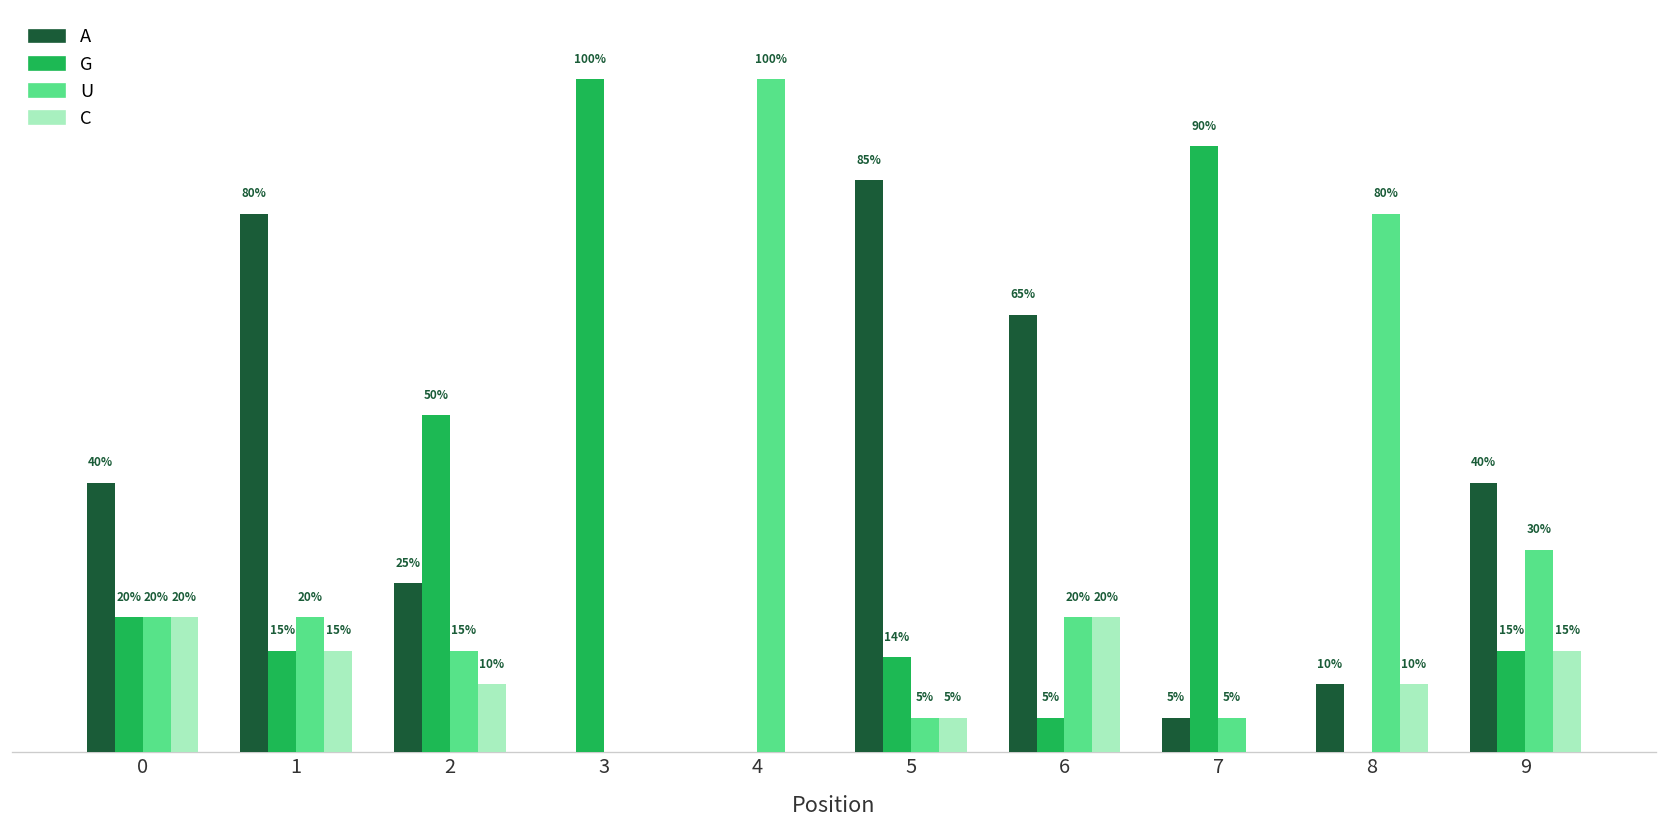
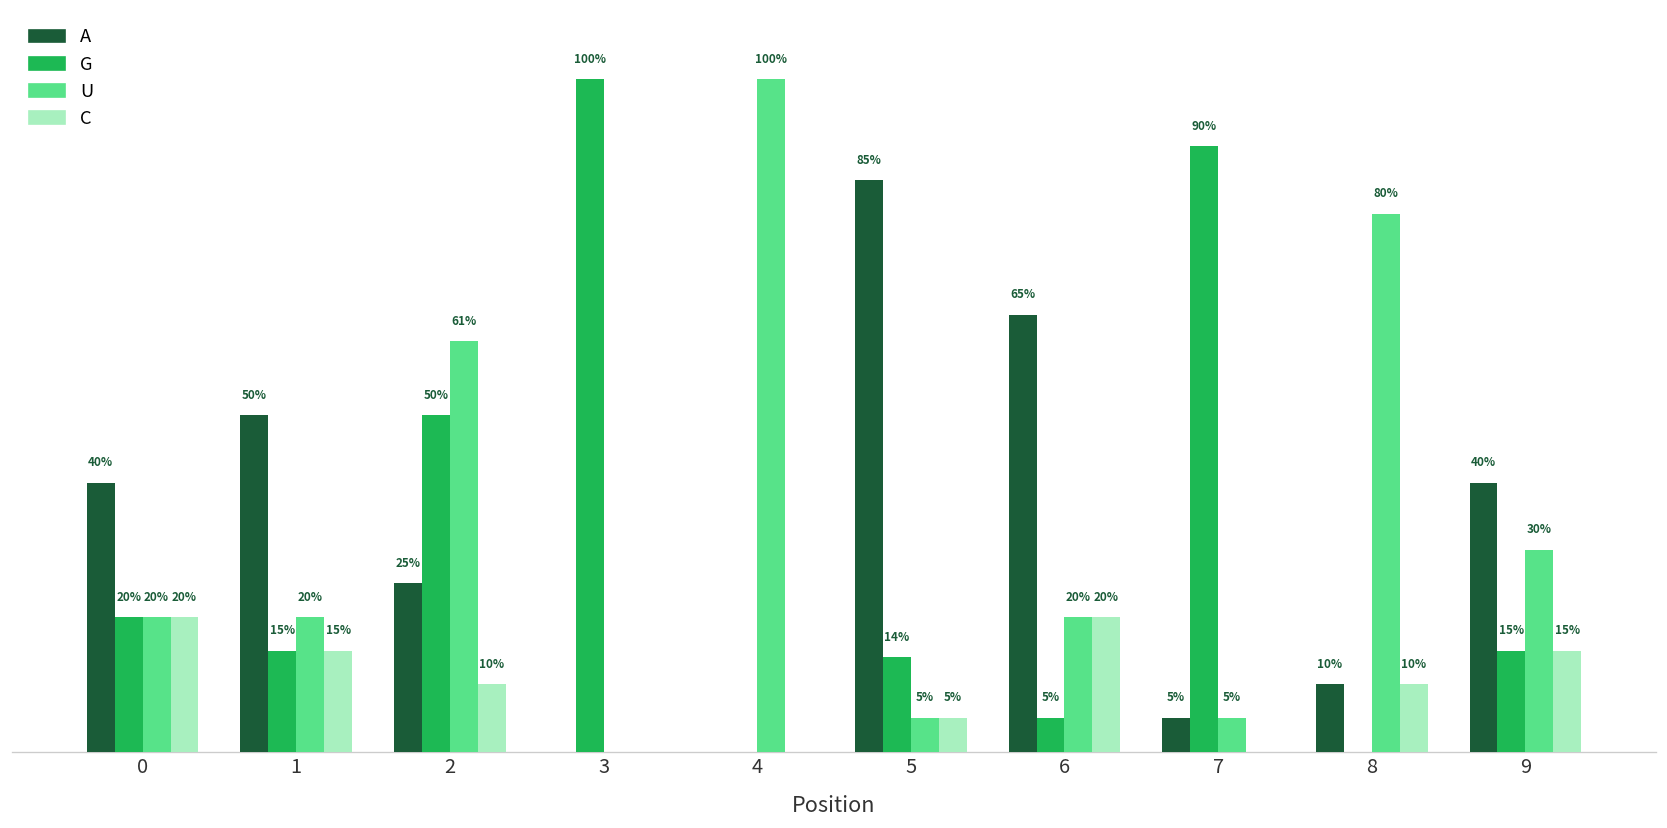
A, 1: 80% -> 50%
U, 2: 15% -> 61%
